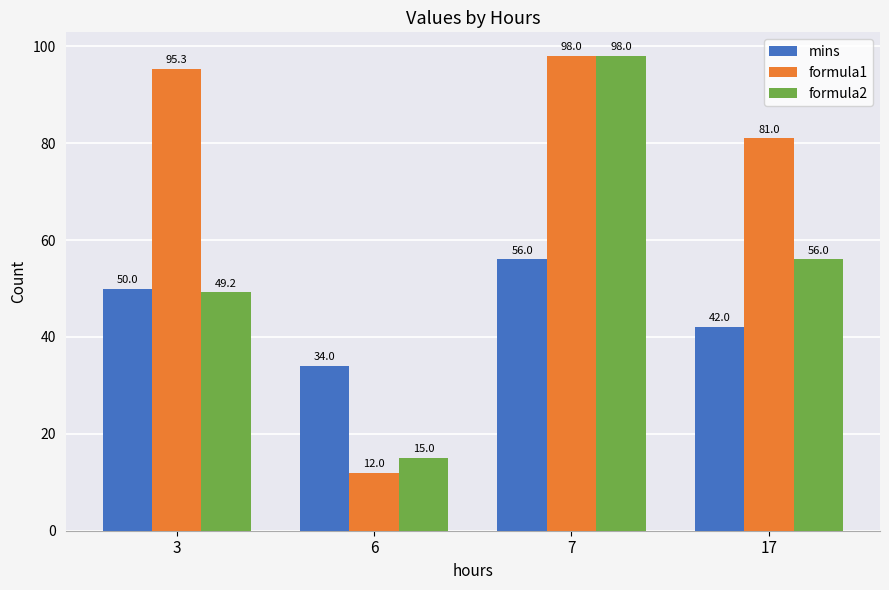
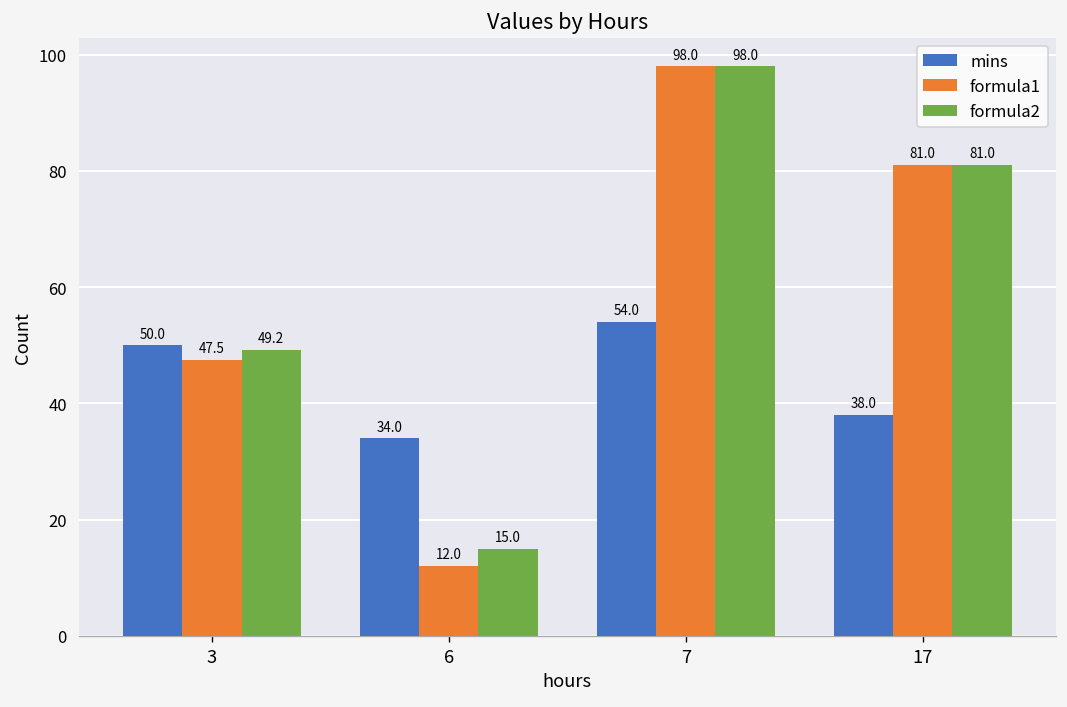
formula1, 3: 95.3 -> 47.5
mins, 7: 56.0 -> 54.0
mins, 17: 42.0 -> 38.0
formula2, 17: 56.0 -> 81.0
